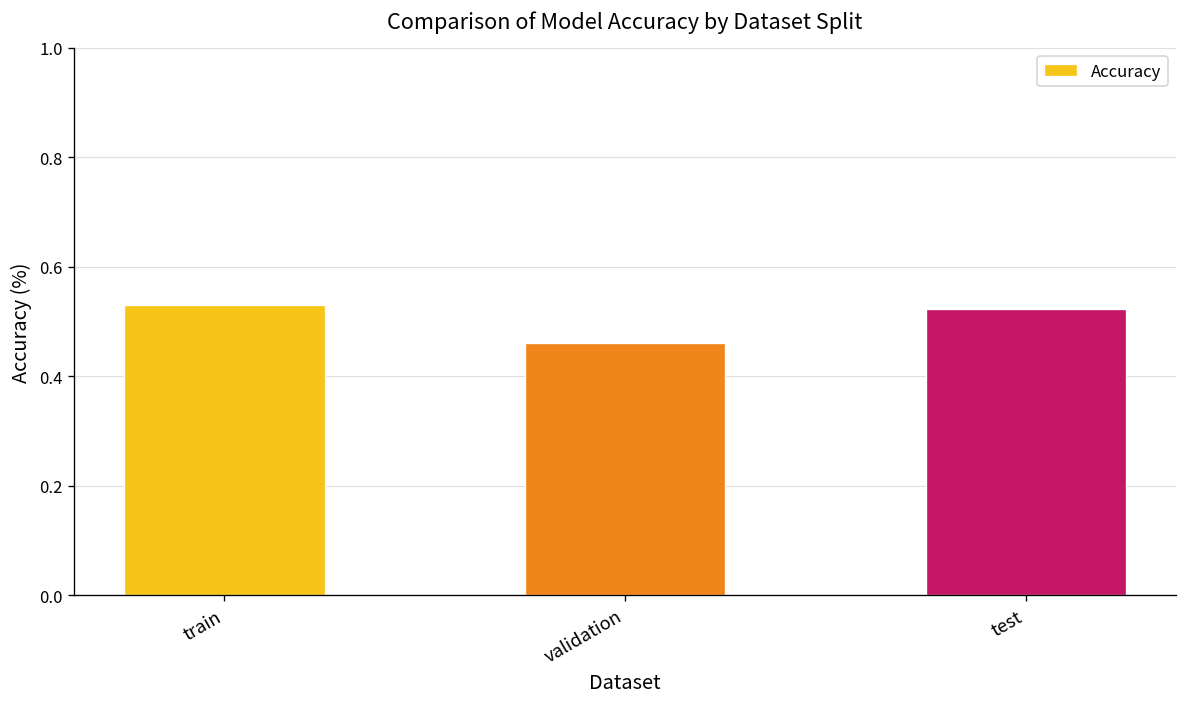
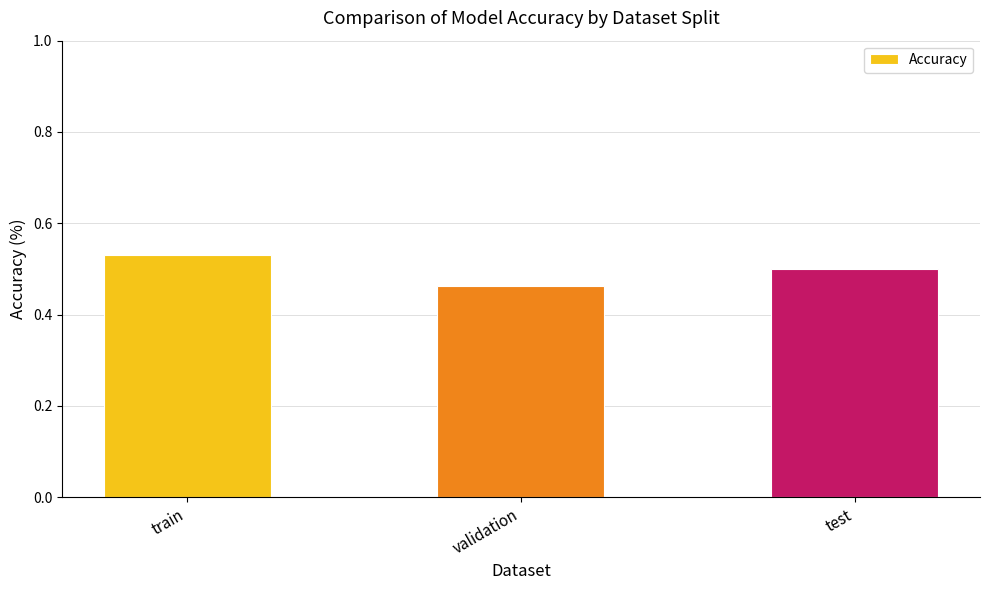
test: 0.52 -> 0.50
